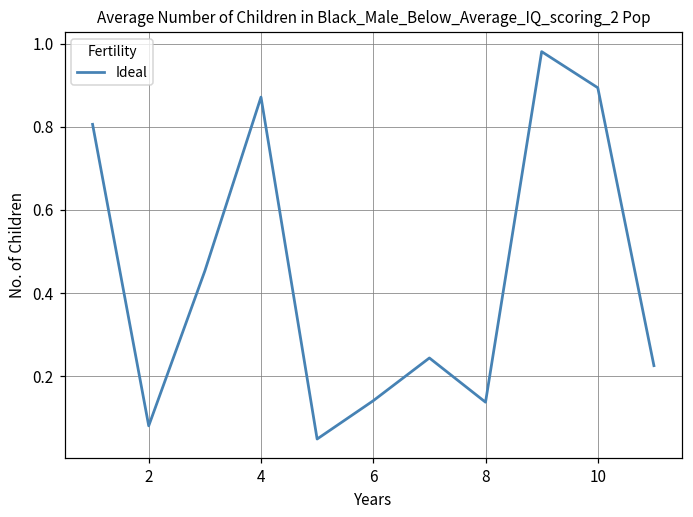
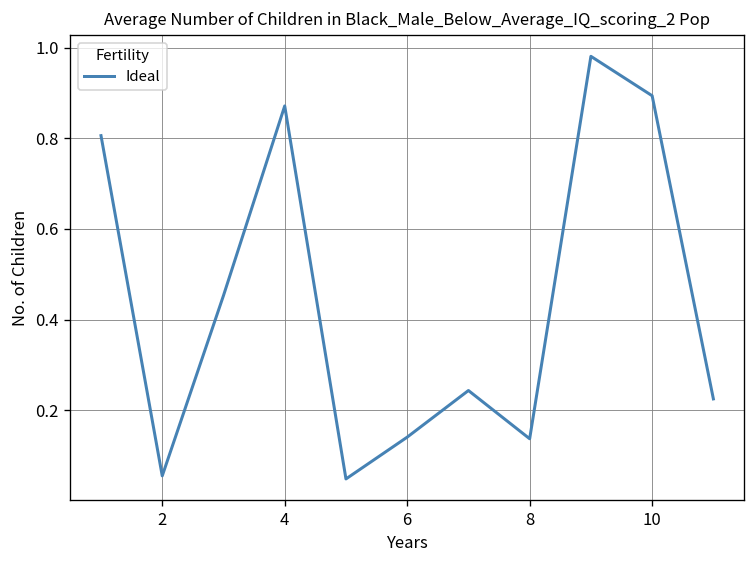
2: 0.08 -> 0.06
